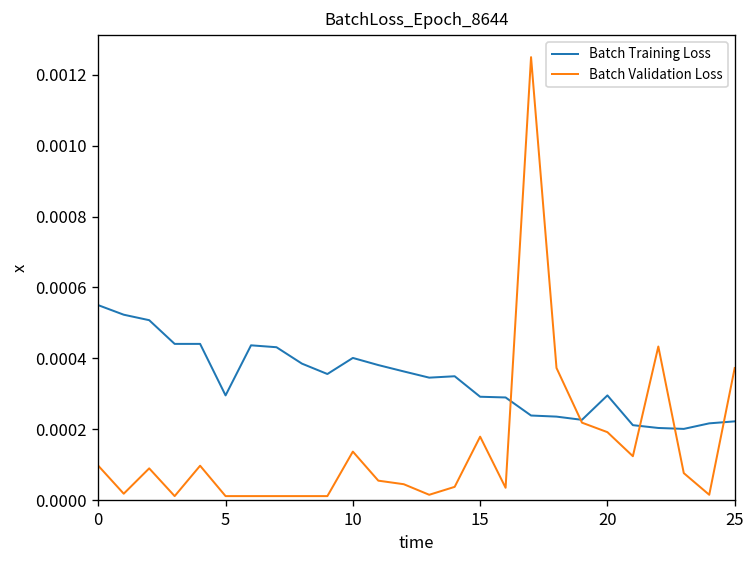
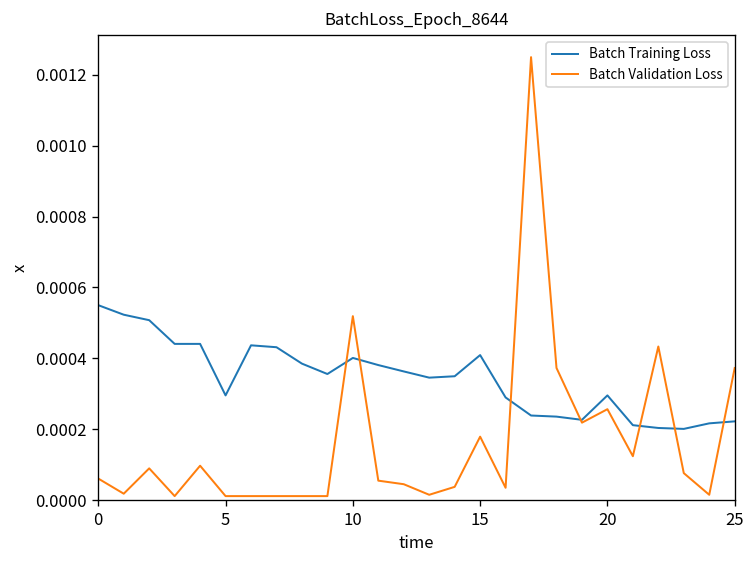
Batch Validation Loss, 0: 0.00010 -> 0.00006
Batch Validation Loss, 10: 0.00014 -> 0.00052
Batch Training Loss, 15: 0.00029 -> 0.00041
Batch Validation Loss, 20: 0.00019 -> 0.00026
